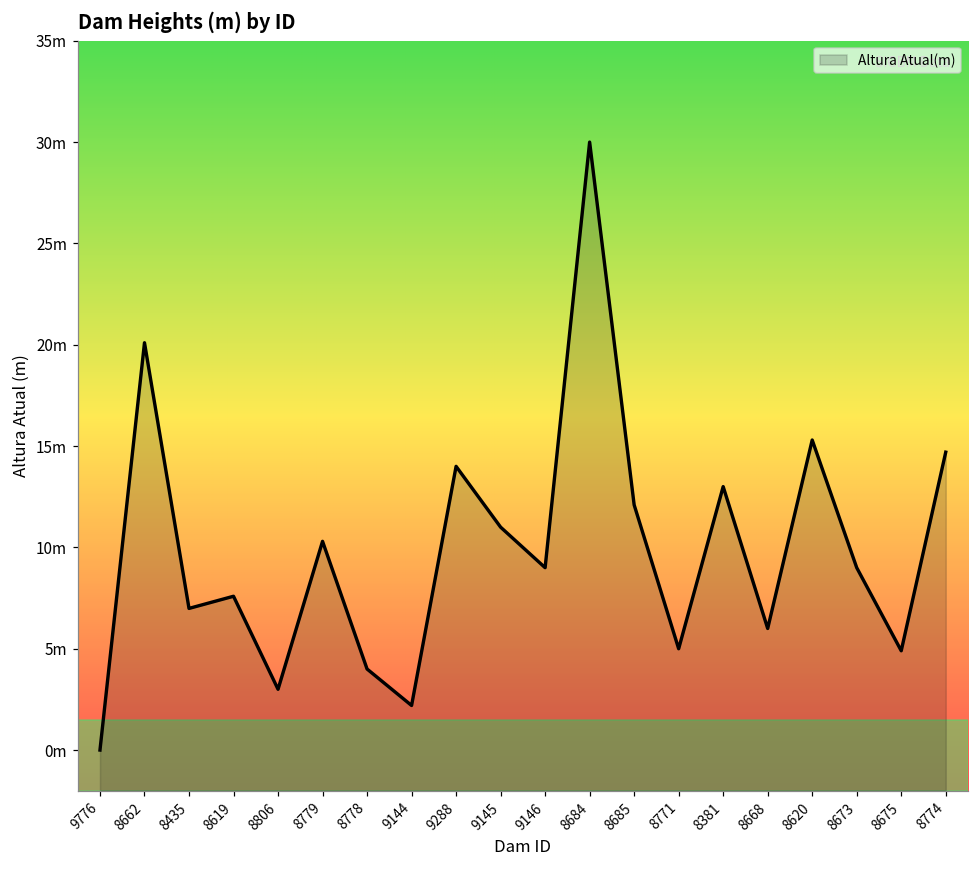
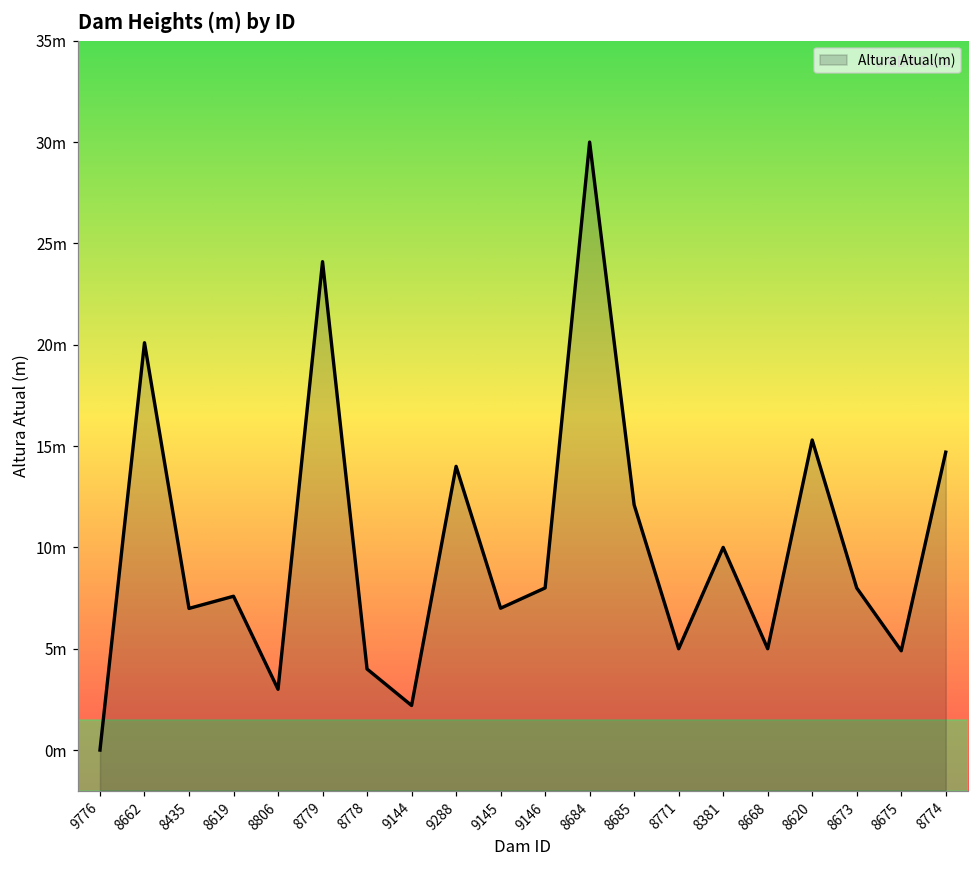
8779: 10.3m -> 24.1m
9145: 11m -> 7m
9146: 9m -> 8m
8381: 13m -> 10m
8668: 6m -> 5m
8673: 9m -> 8m
